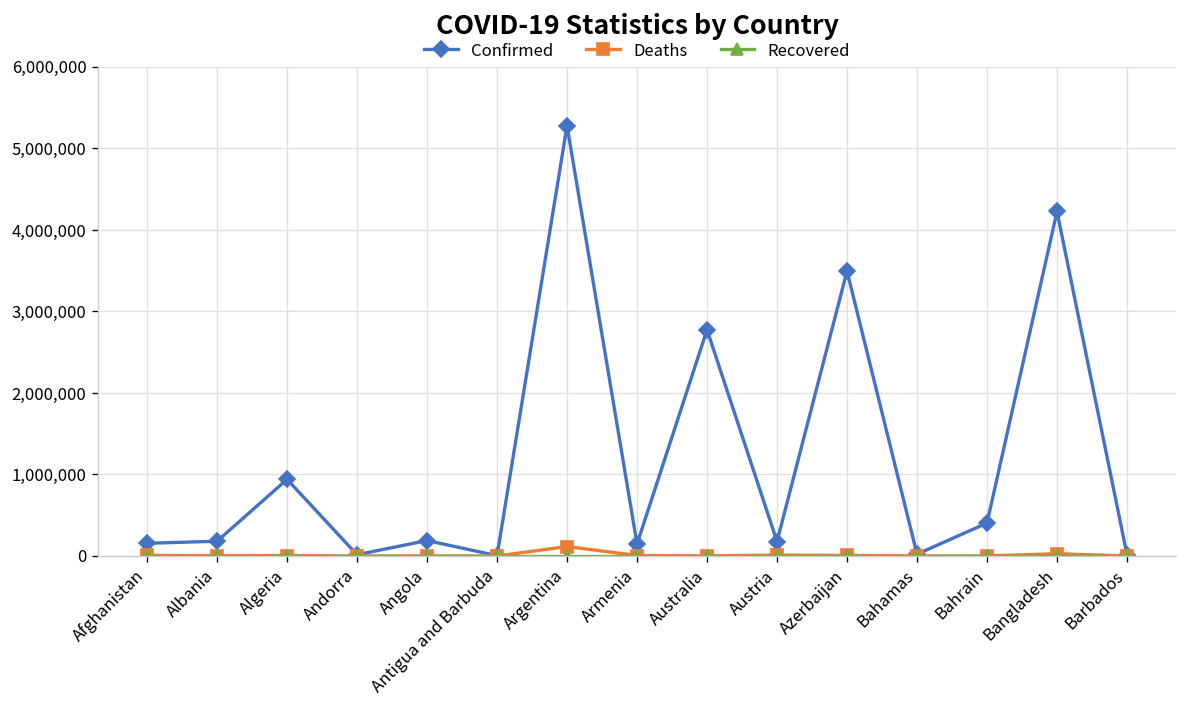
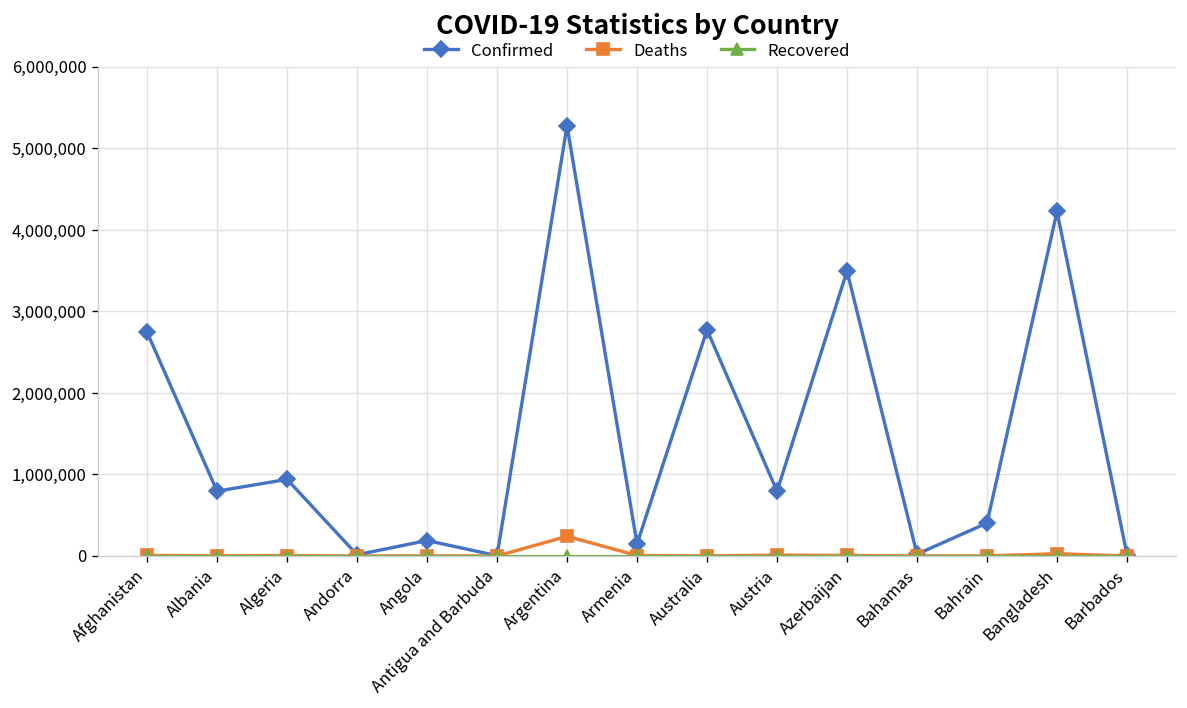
Confirmed, Afghanistan: 200,000 -> 2,700,000
Confirmed, Albania: 200,000 -> 800,000
Deaths, Argentina: 100,000 -> 200,000
Confirmed, Austria: 200,000 -> 800,000
